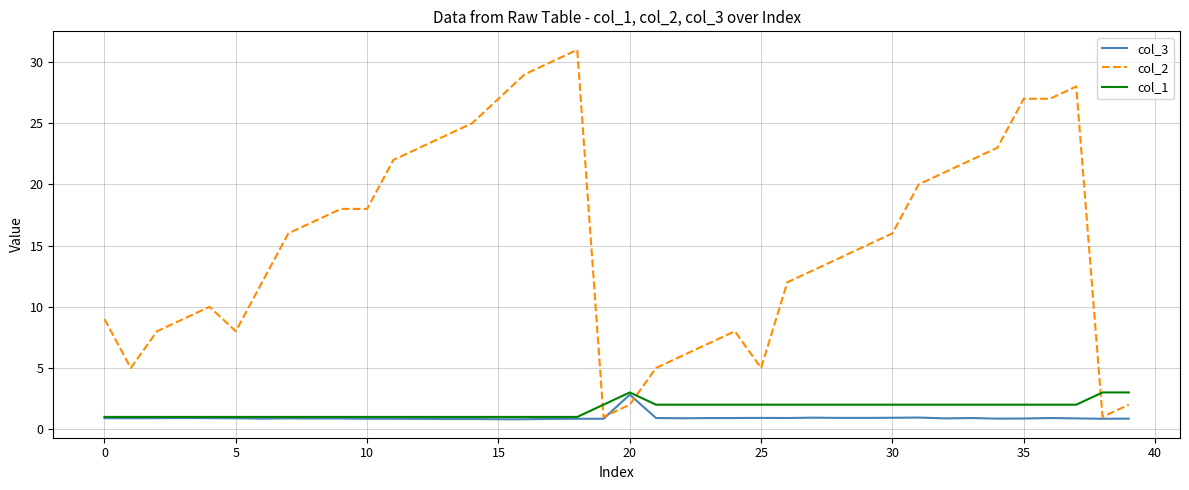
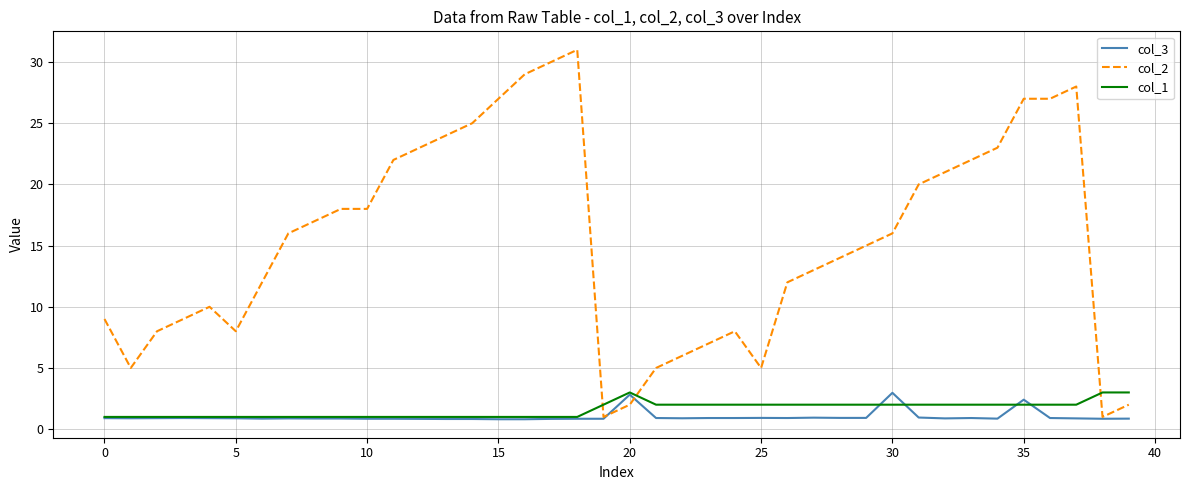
col_3, 30: 0.9 -> 3.0
col_3, 35: 0.9 -> 2.4
